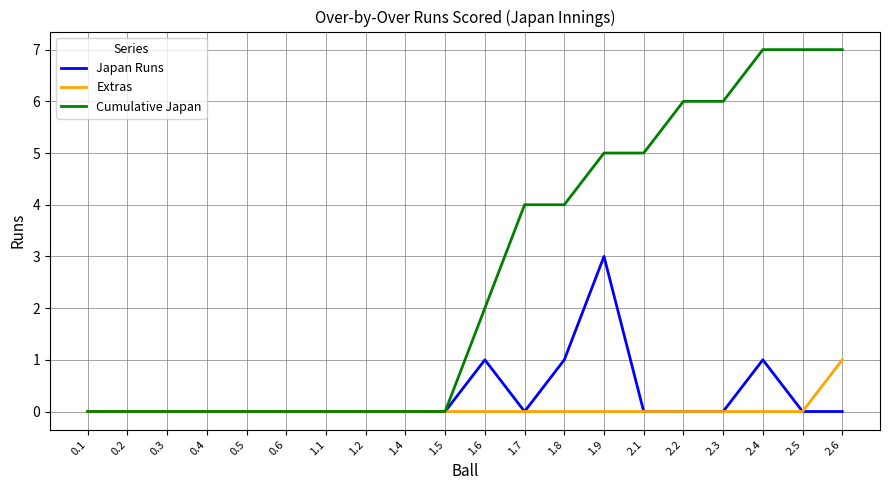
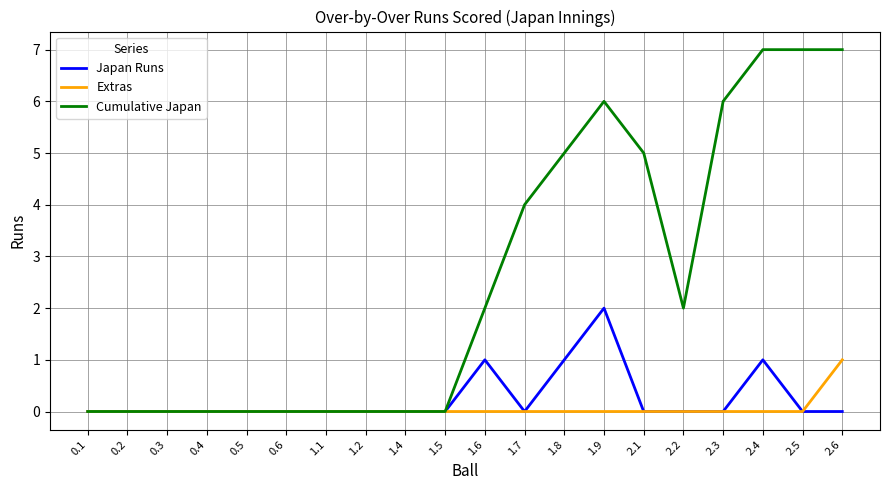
Cumulative Japan, 1.8: 4 -> 5
Japan Runs, 1.9: 3 -> 2
Cumulative Japan, 1.9: 5 -> 6
Cumulative Japan, 2.2: 6 -> 2
